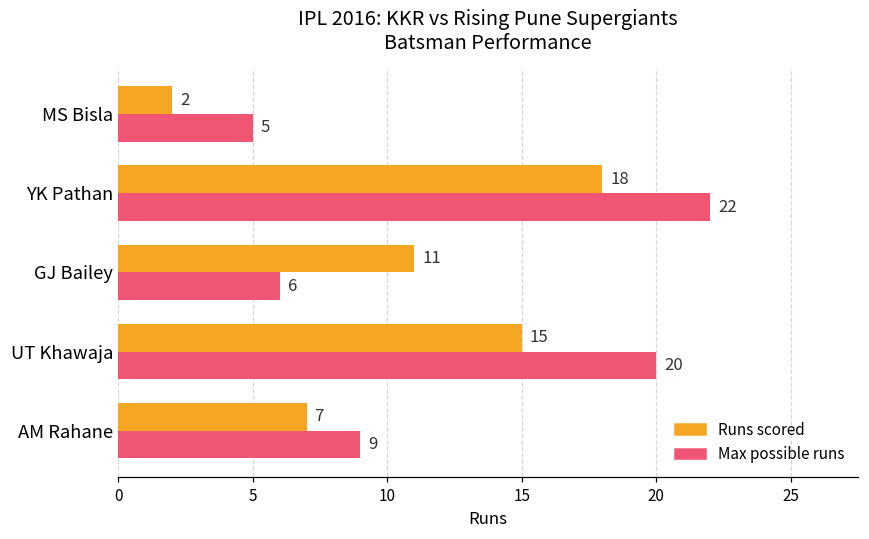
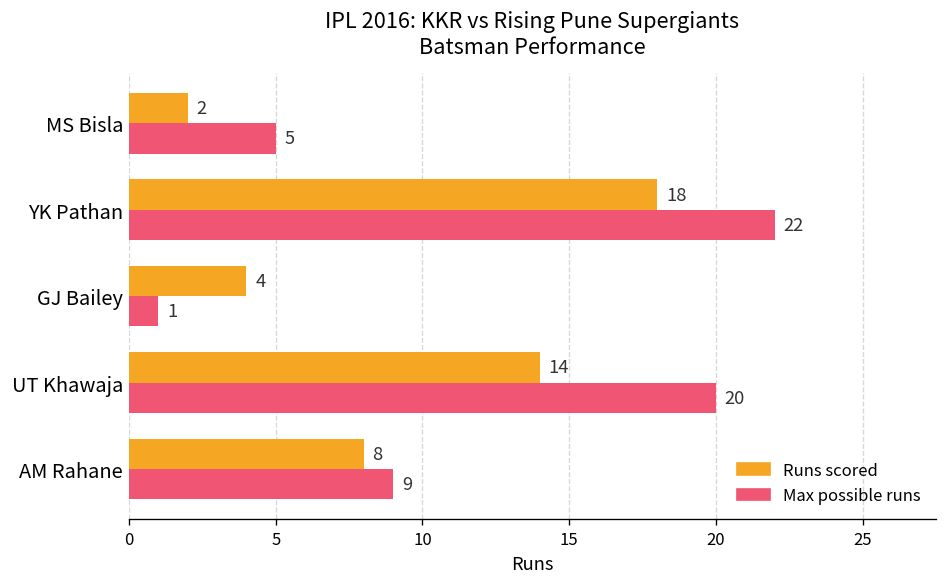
Runs scored, GJ Bailey: 11 -> 4
Max possible runs, GJ Bailey: 6 -> 1
Runs scored, UT Khawaja: 15 -> 14
Runs scored, AM Rahane: 7 -> 8
